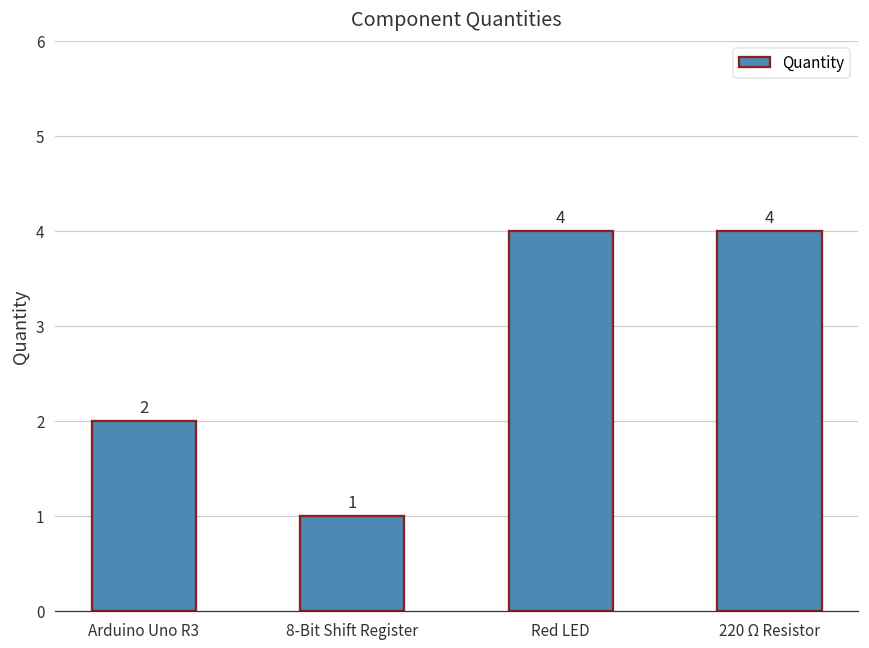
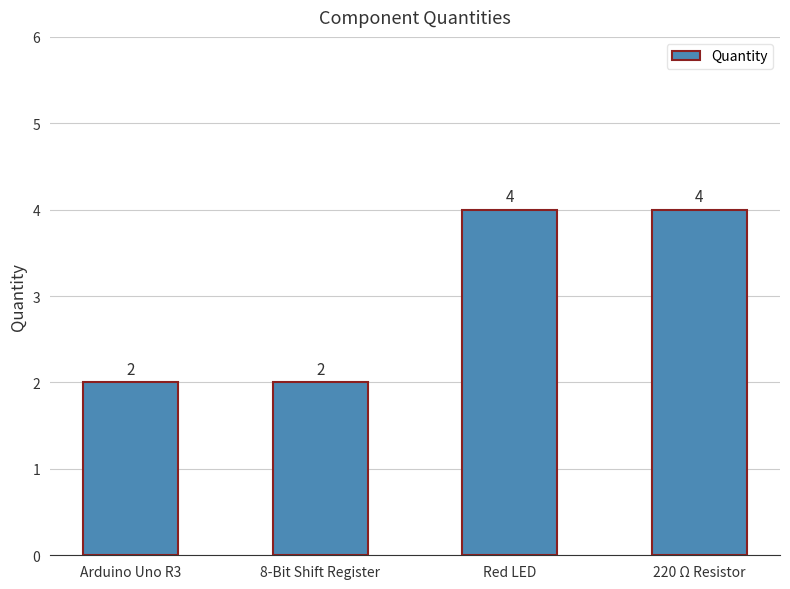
8-Bit Shift Register: 1 -> 2
